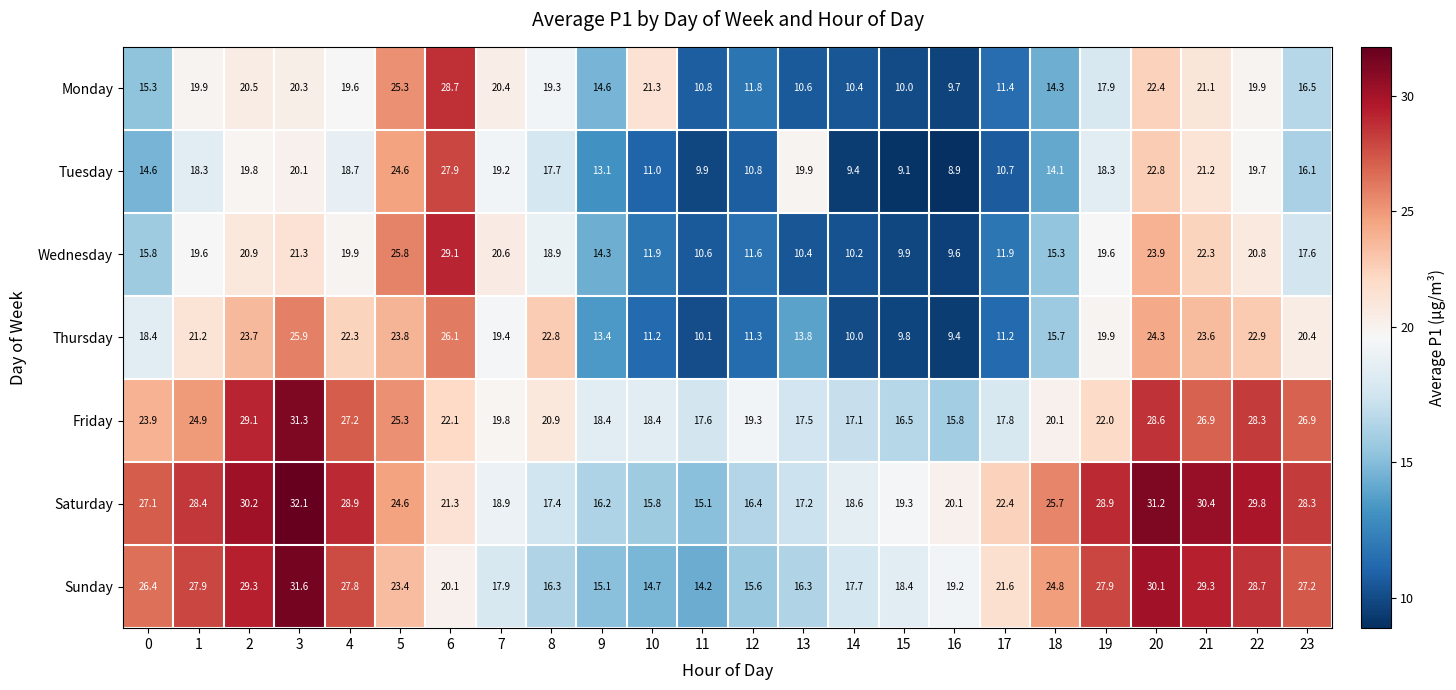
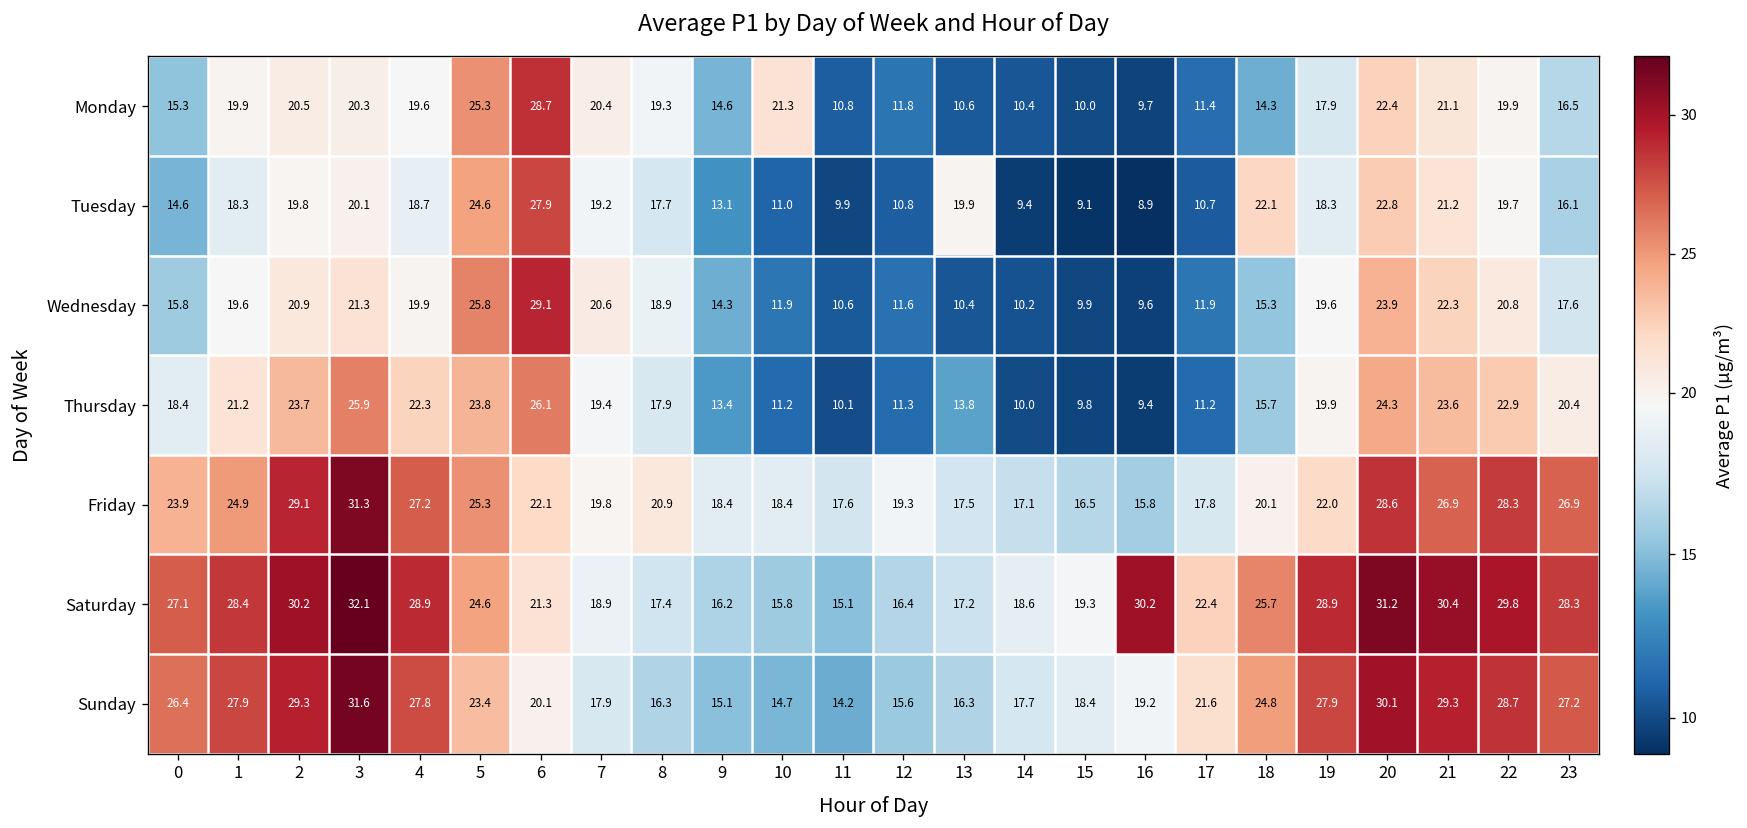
Tuesday, 18: 14.1 -> 22.1
Thursday, 8: 22.8 -> 17.9
Saturday, 16: 20.1 -> 30.2
